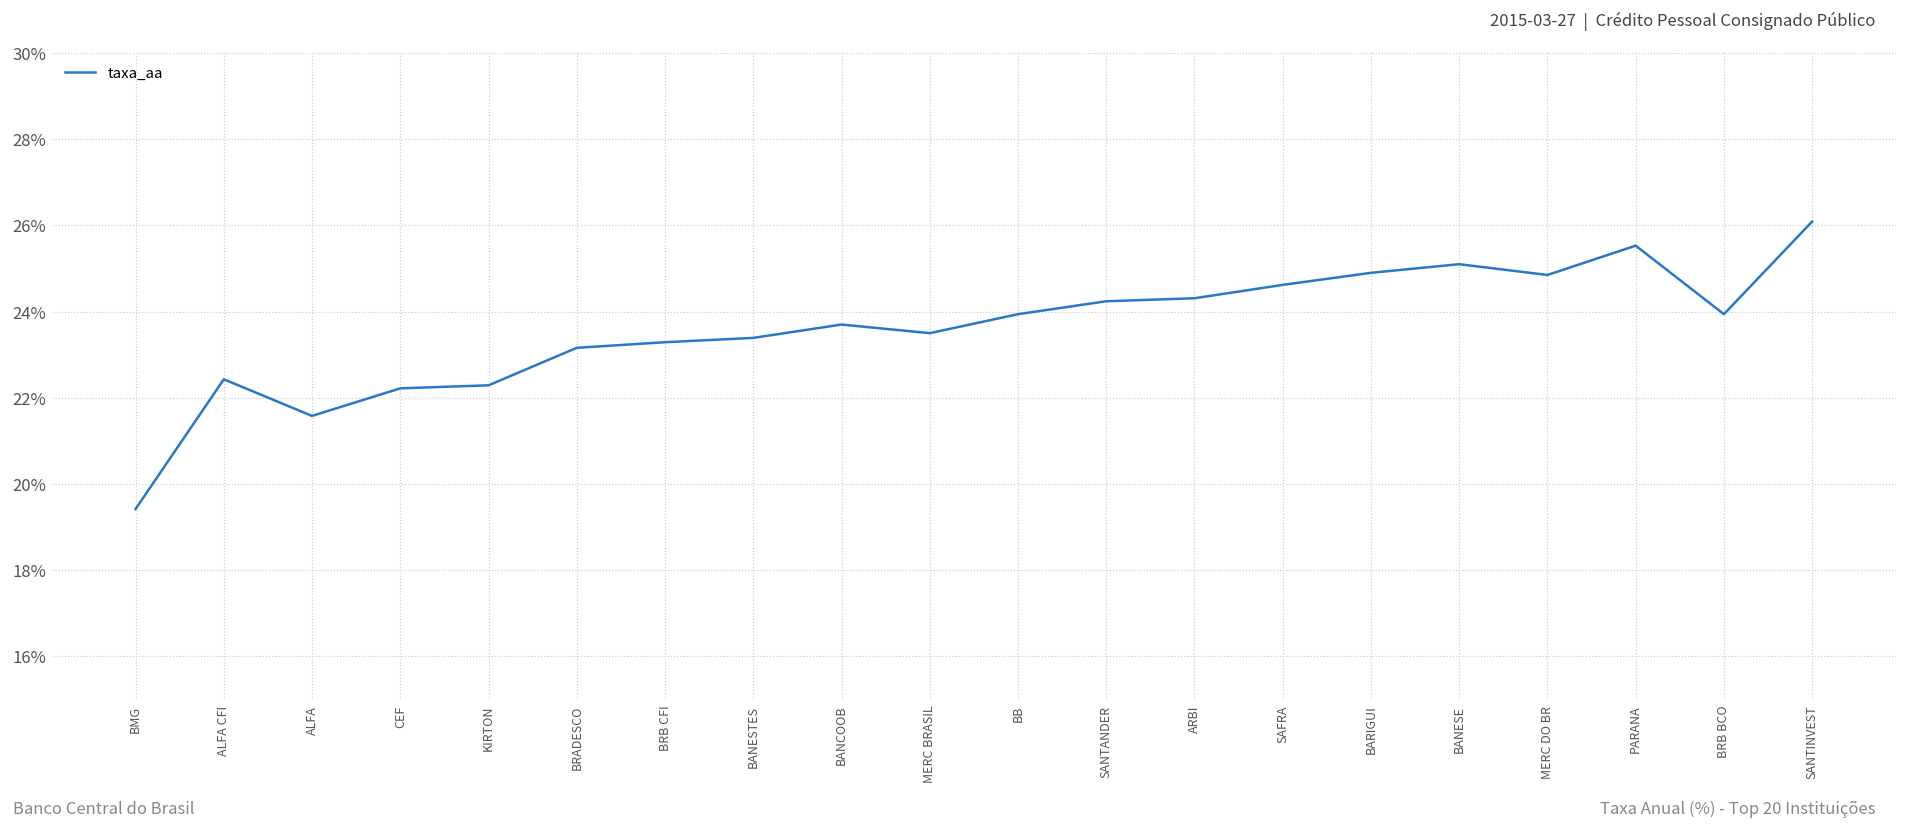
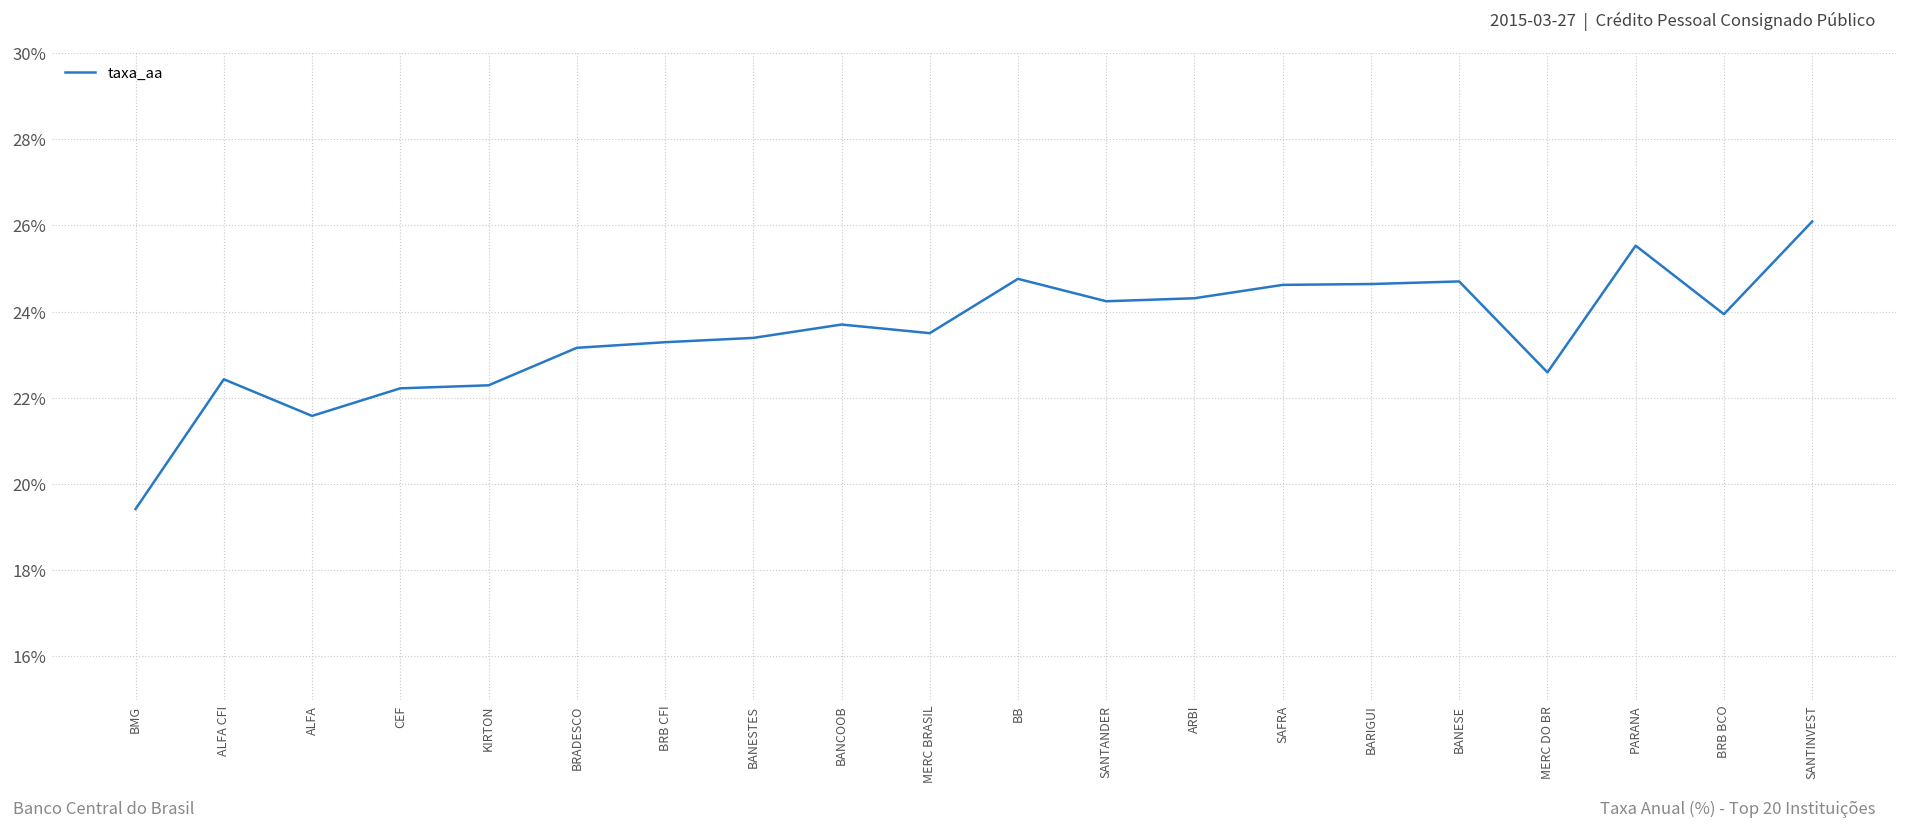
BB: 23.9% -> 24.8%
BARIGUI: 24.9% -> 24.6%
BANESE: 25.1% -> 24.7%
MERC DO BR: 24.9% -> 22.6%
